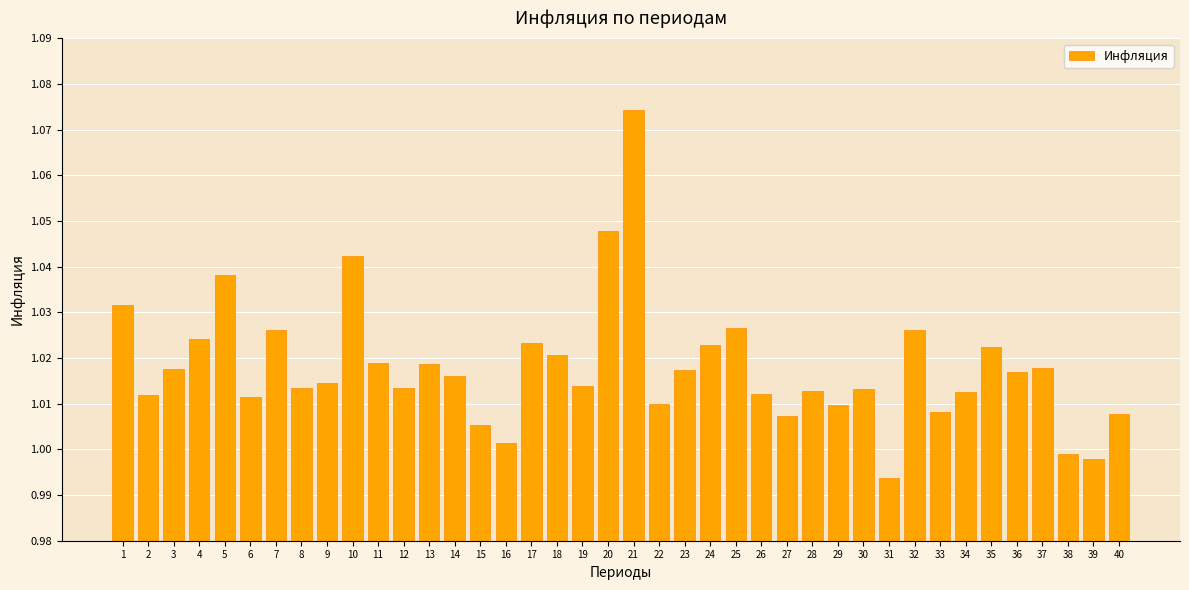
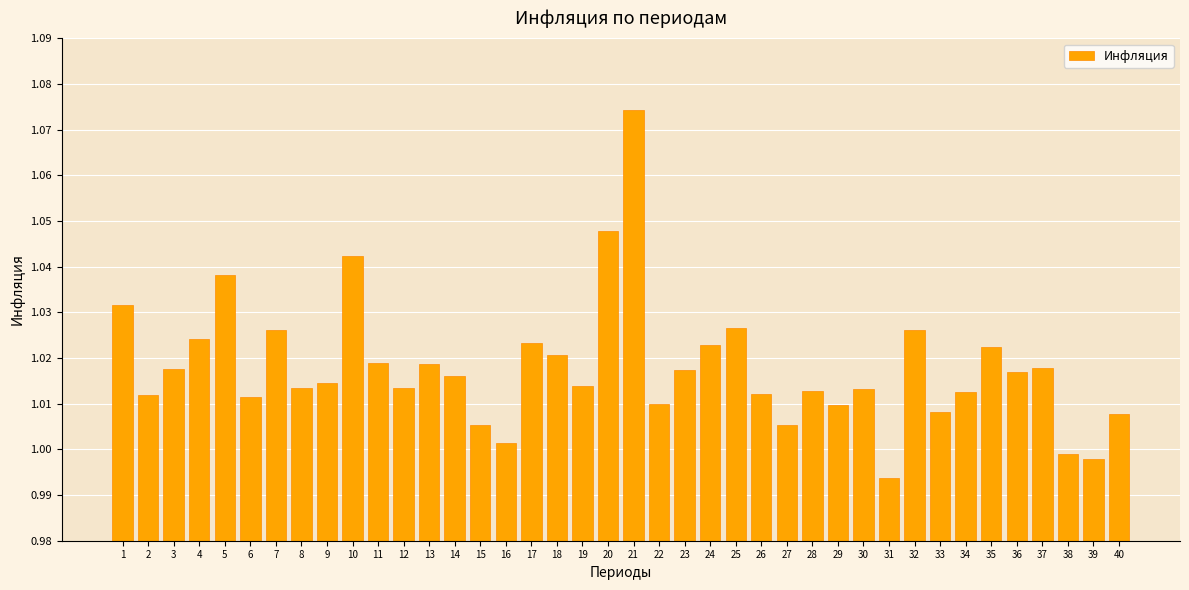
27: 1.007 -> 1.005
